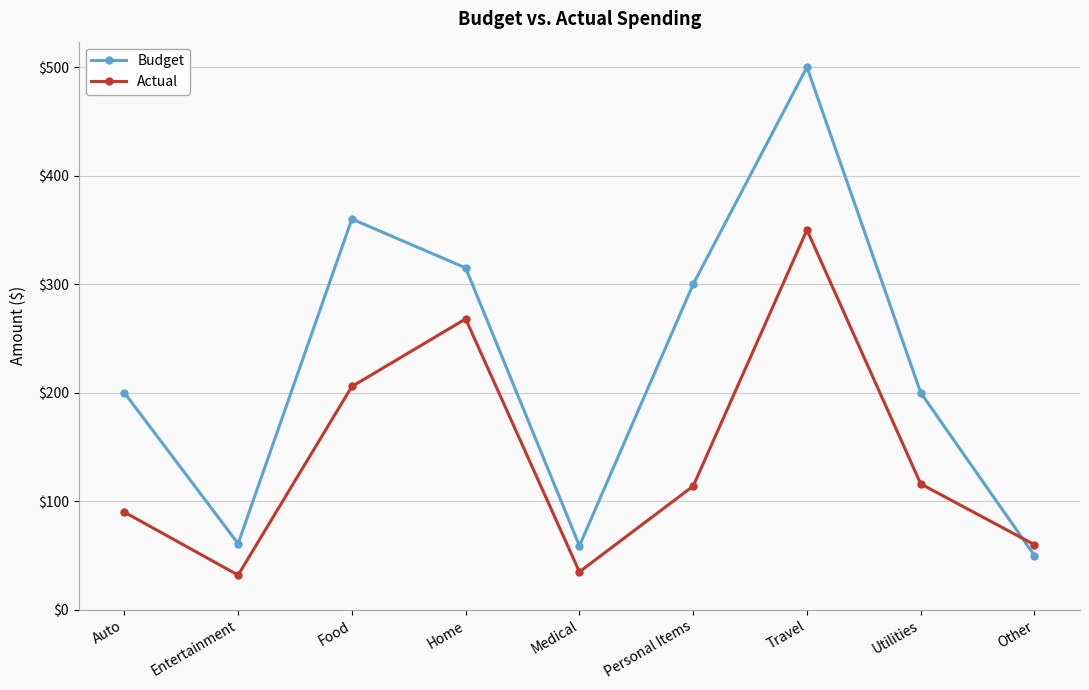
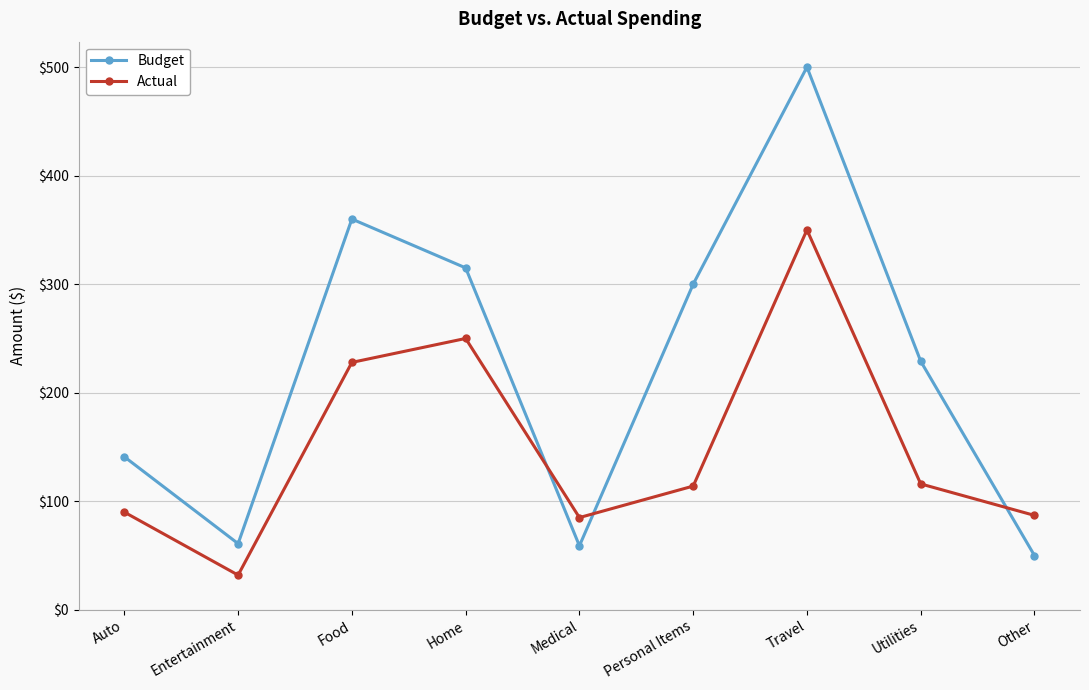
Budget, Auto: $200 -> $141
Actual, Food: $206 -> $228
Actual, Home: $268 -> $250
Actual, Medical: $35 -> $85
Budget, Utilities: $200 -> $229
Actual, Other: $60 -> $87
